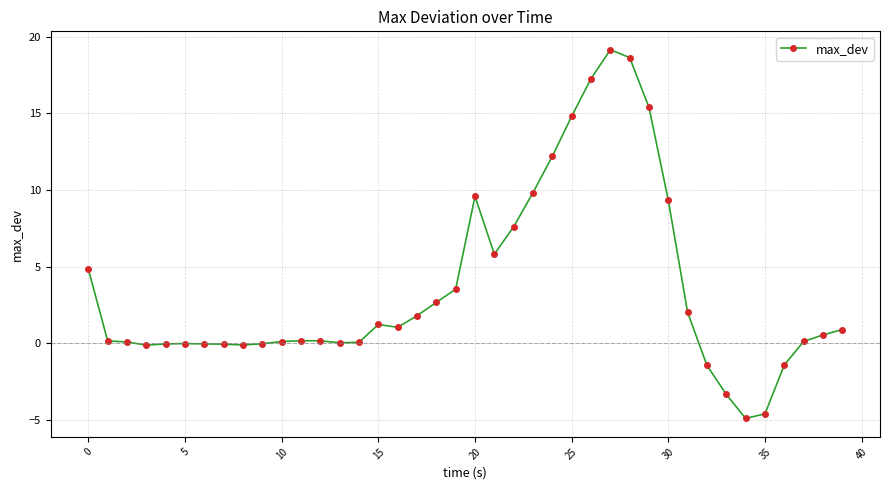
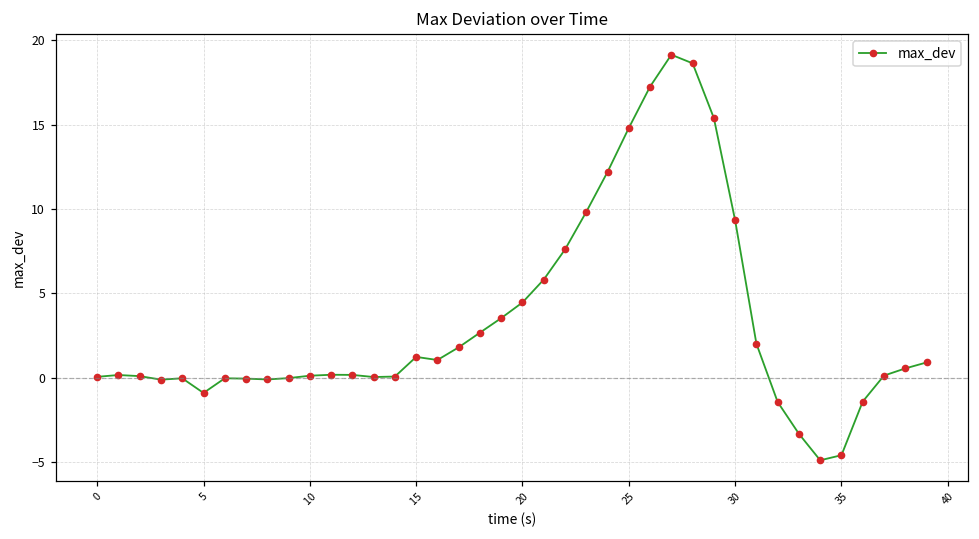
0: 4.8 -> 0.1
5: 0.0 -> -0.9
20: 9.6 -> 4.5
